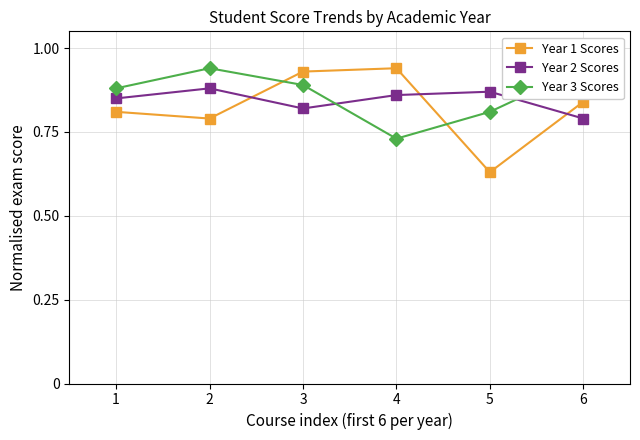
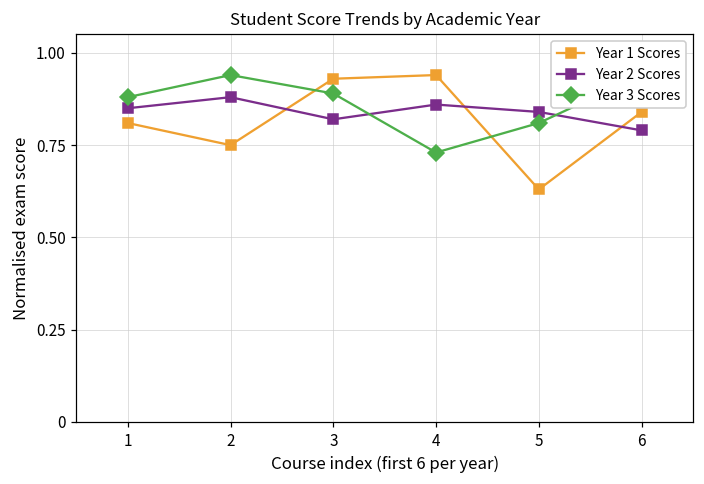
Year 1 Scores, 2: 0.79 -> 0.75
Year 2 Scores, 5: 0.87 -> 0.84
